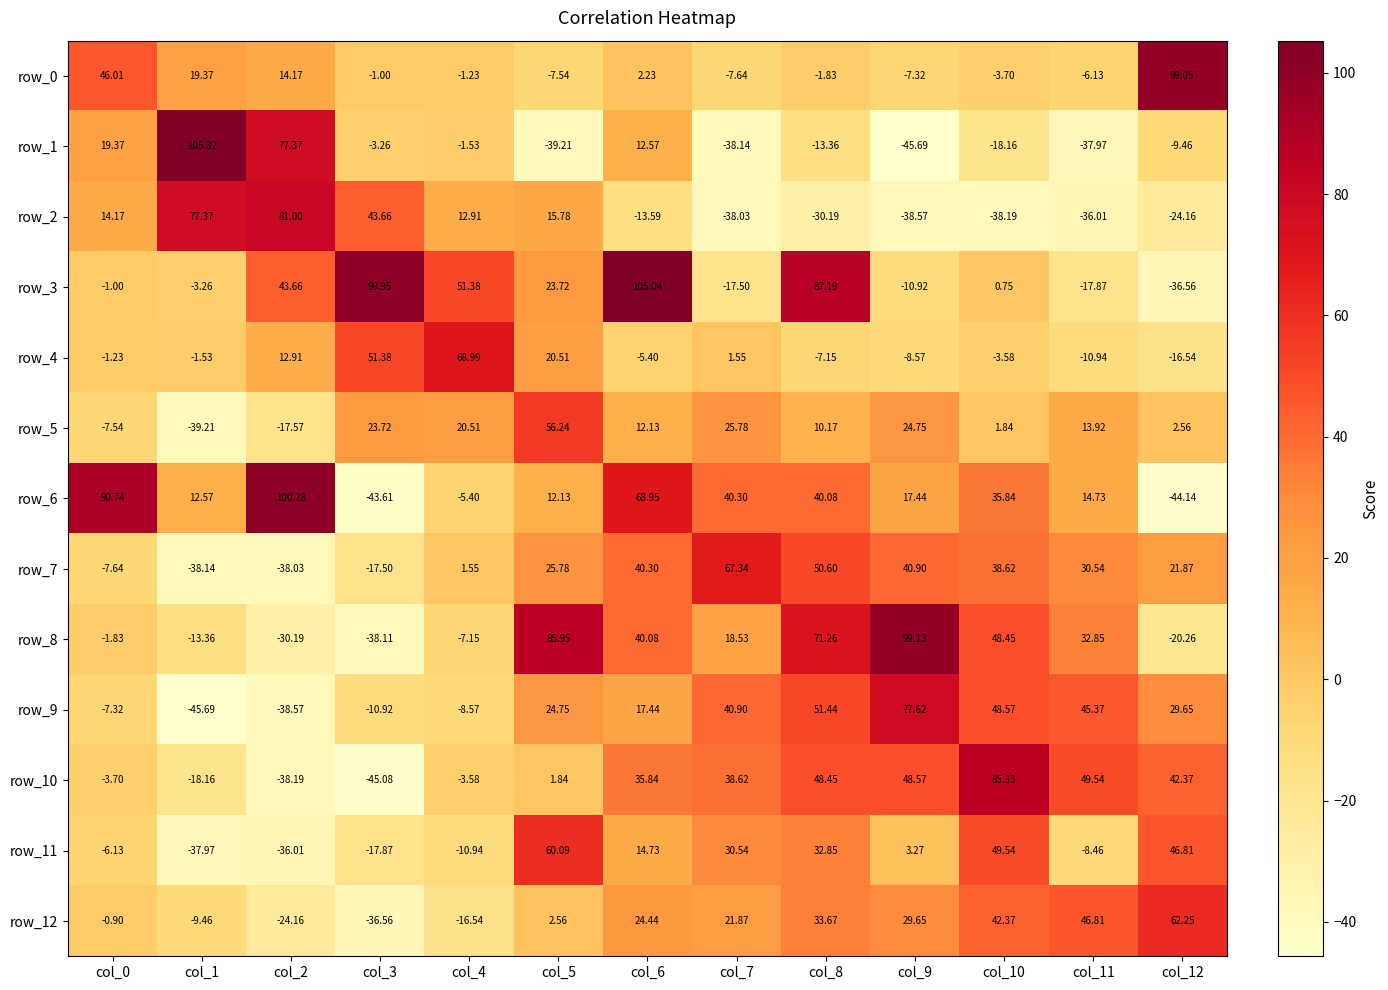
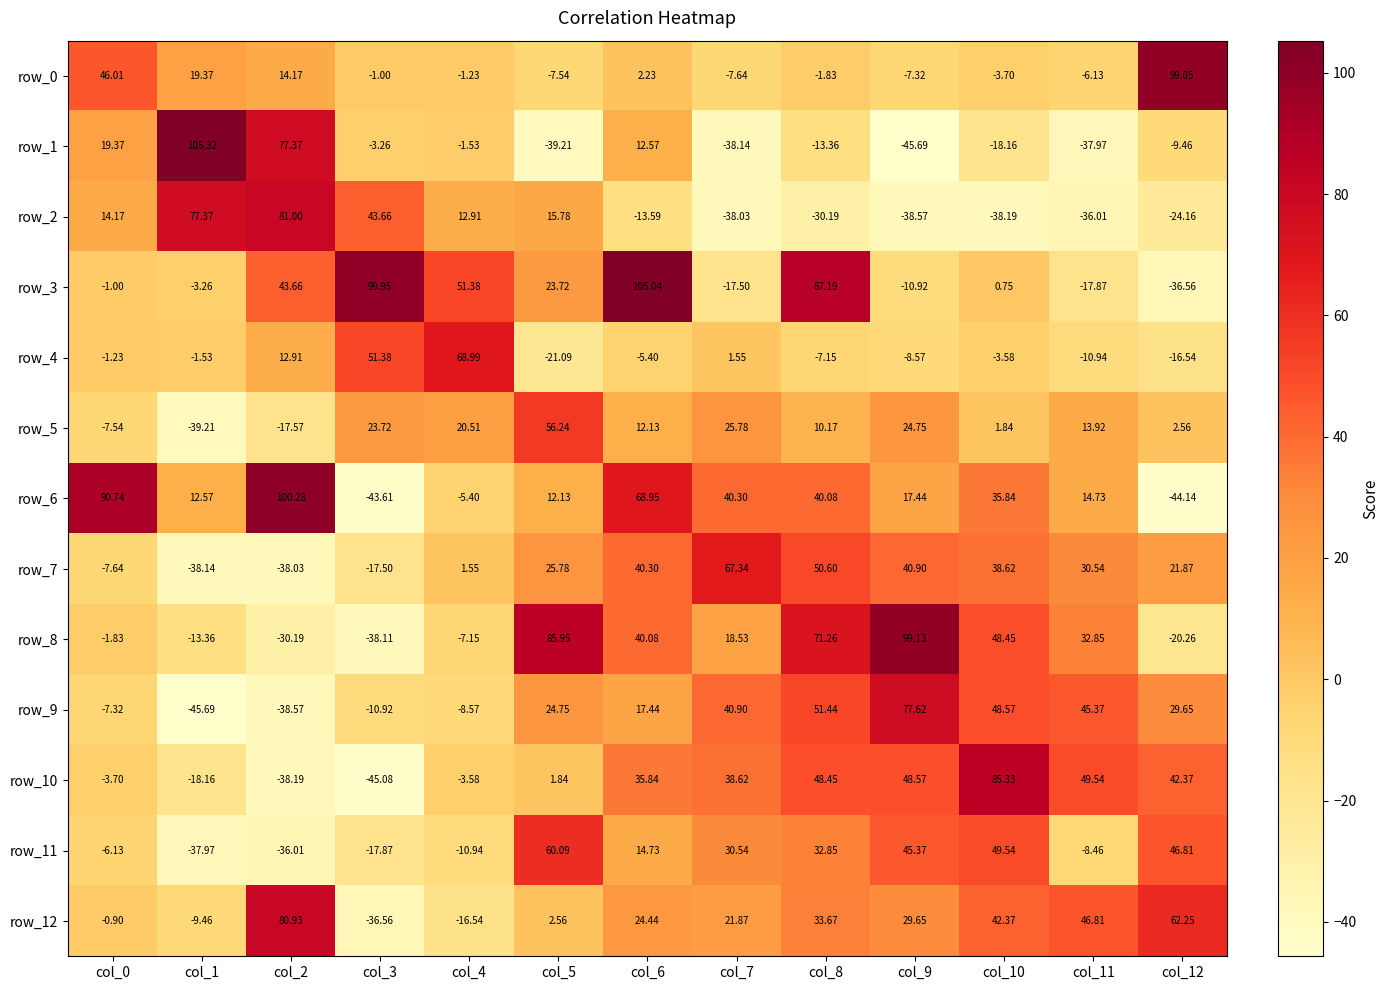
row_4, col_5: 20.51 -> -21.09
row_11, col_9: 3.27 -> 45.37
row_12, col_2: -24.16 -> 80.93
